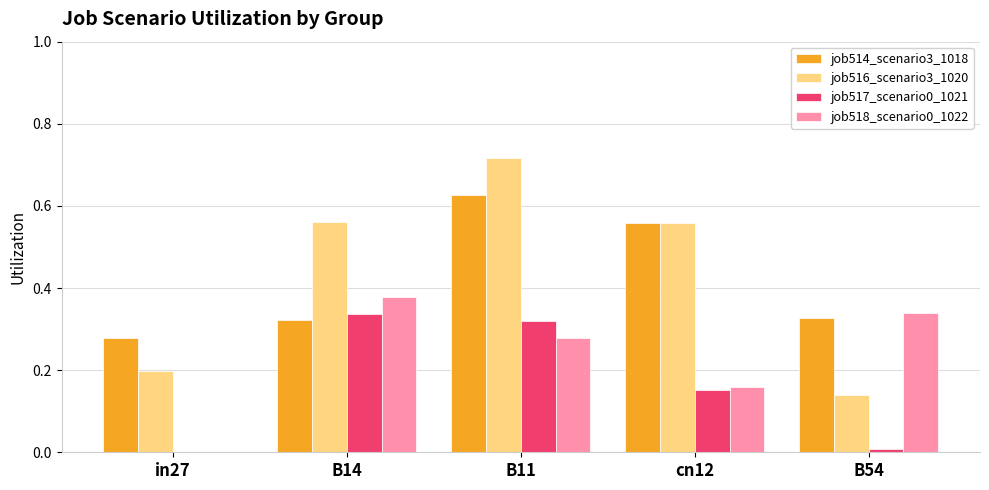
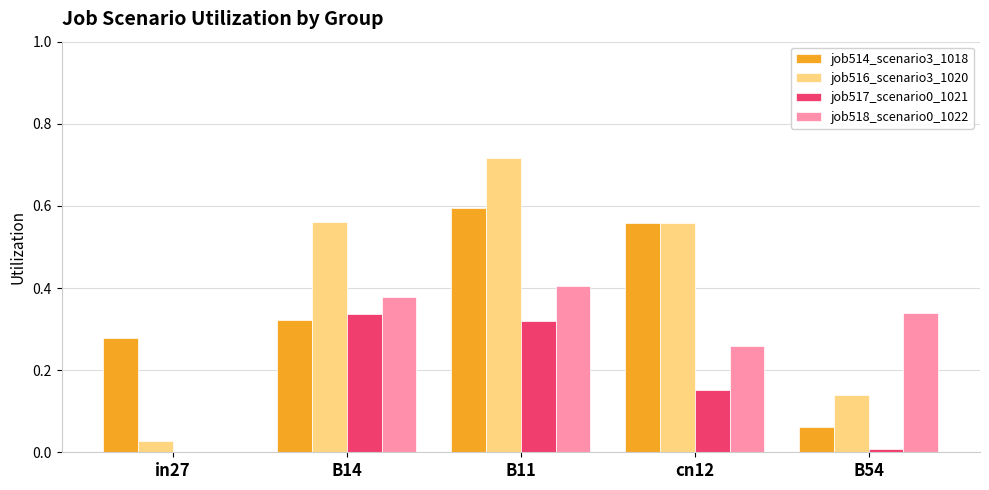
job516_scenario3_1020, in27: 0.20 -> 0.03
job514_scenario3_1018, B11: 0.63 -> 0.60
job518_scenario0_1022, B11: 0.28 -> 0.40
job518_scenario0_1022, cn12: 0.16 -> 0.26
job514_scenario3_1018, B54: 0.33 -> 0.06
